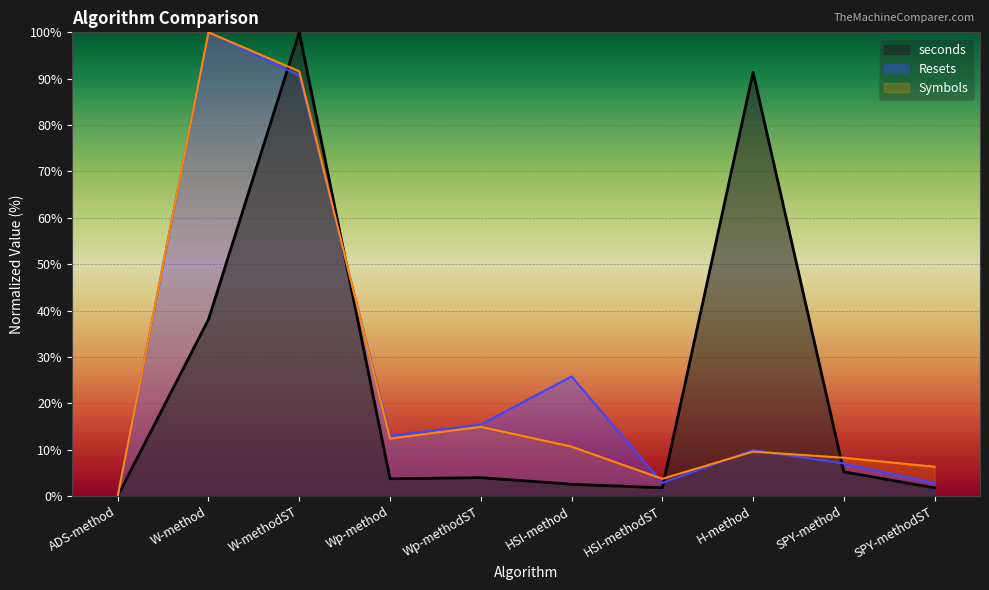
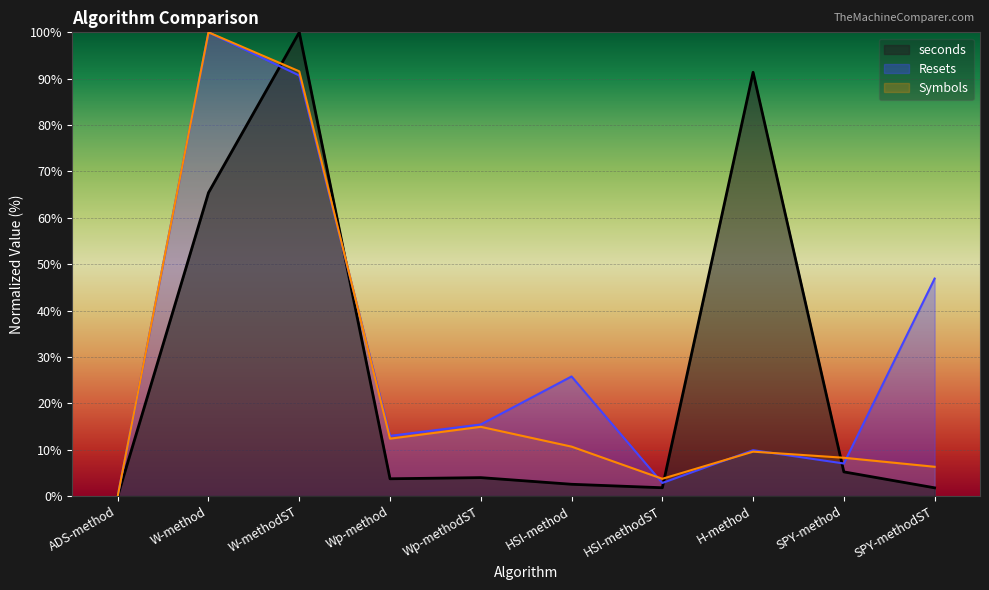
seconds, W-method: 38% -> 65%
Resets, SPY-methodST: 3% -> 47%
